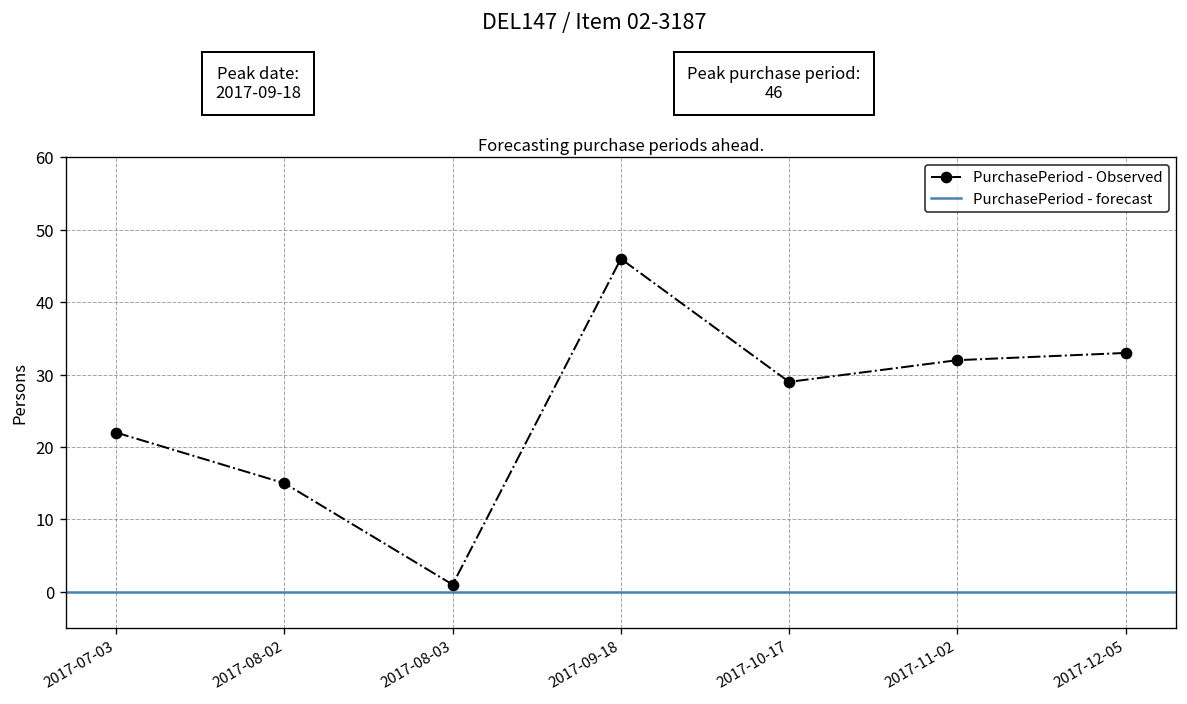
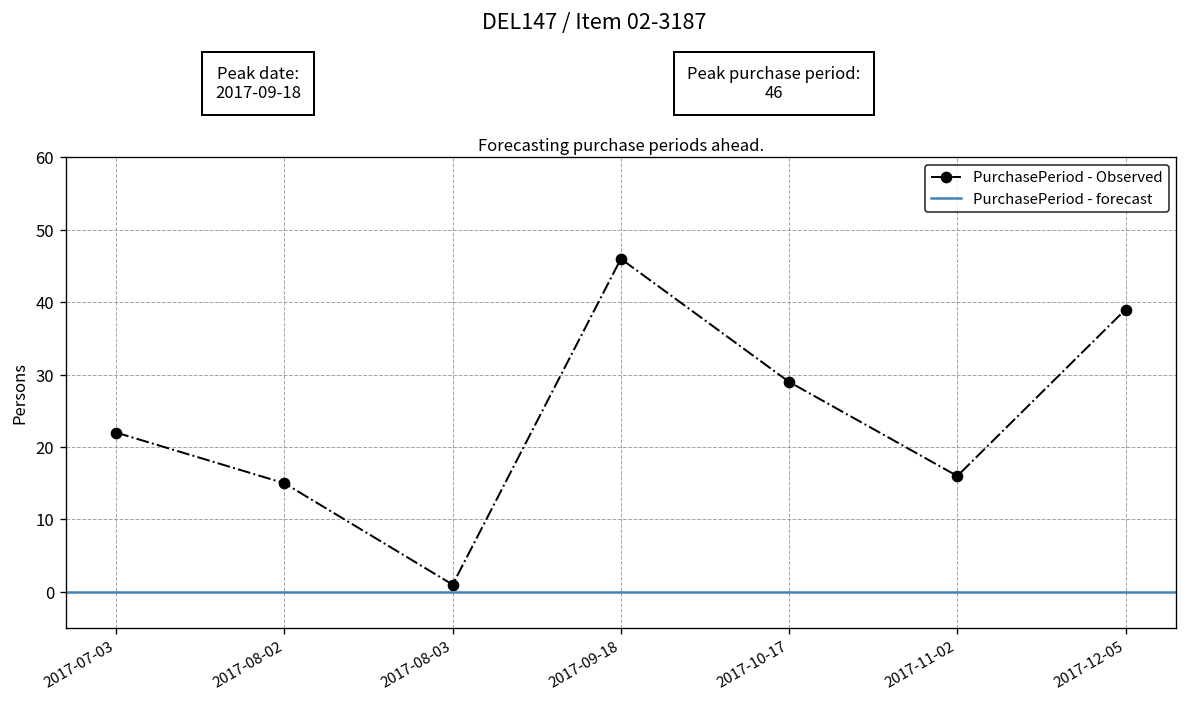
2017-11-02: 32 -> 16
2017-12-05: 33 -> 39
